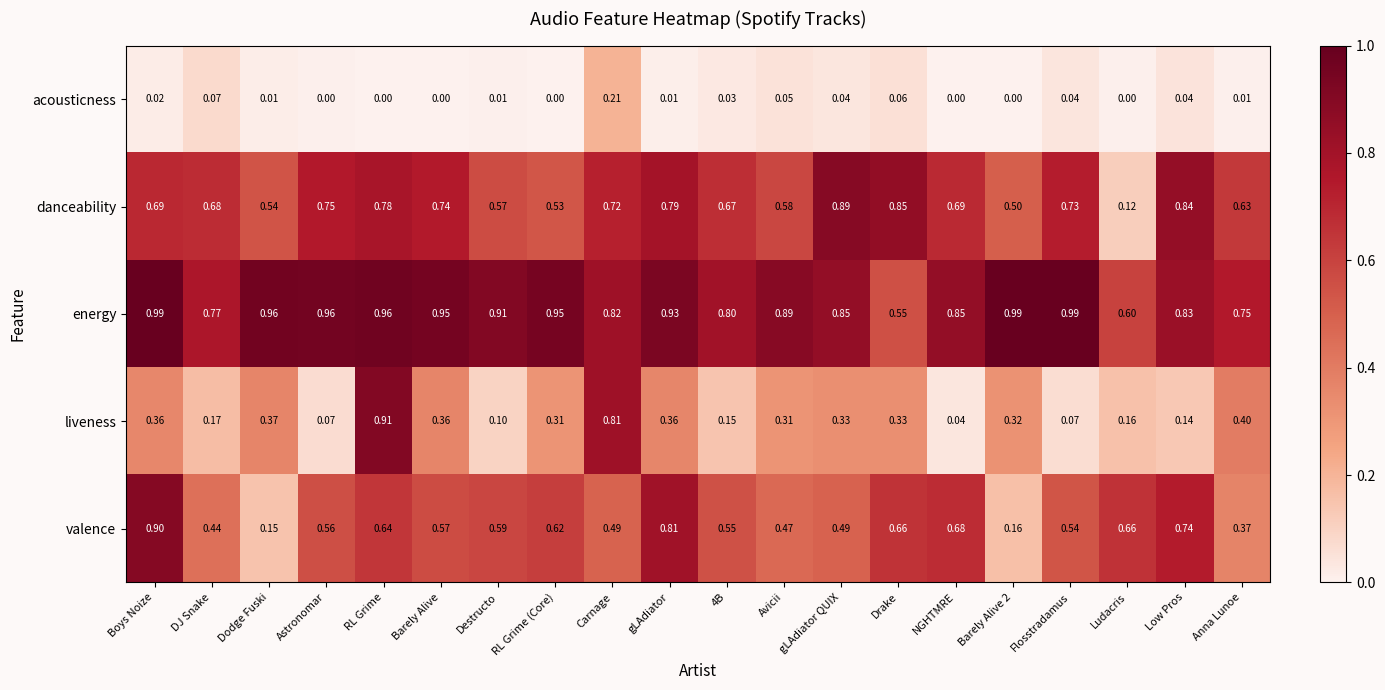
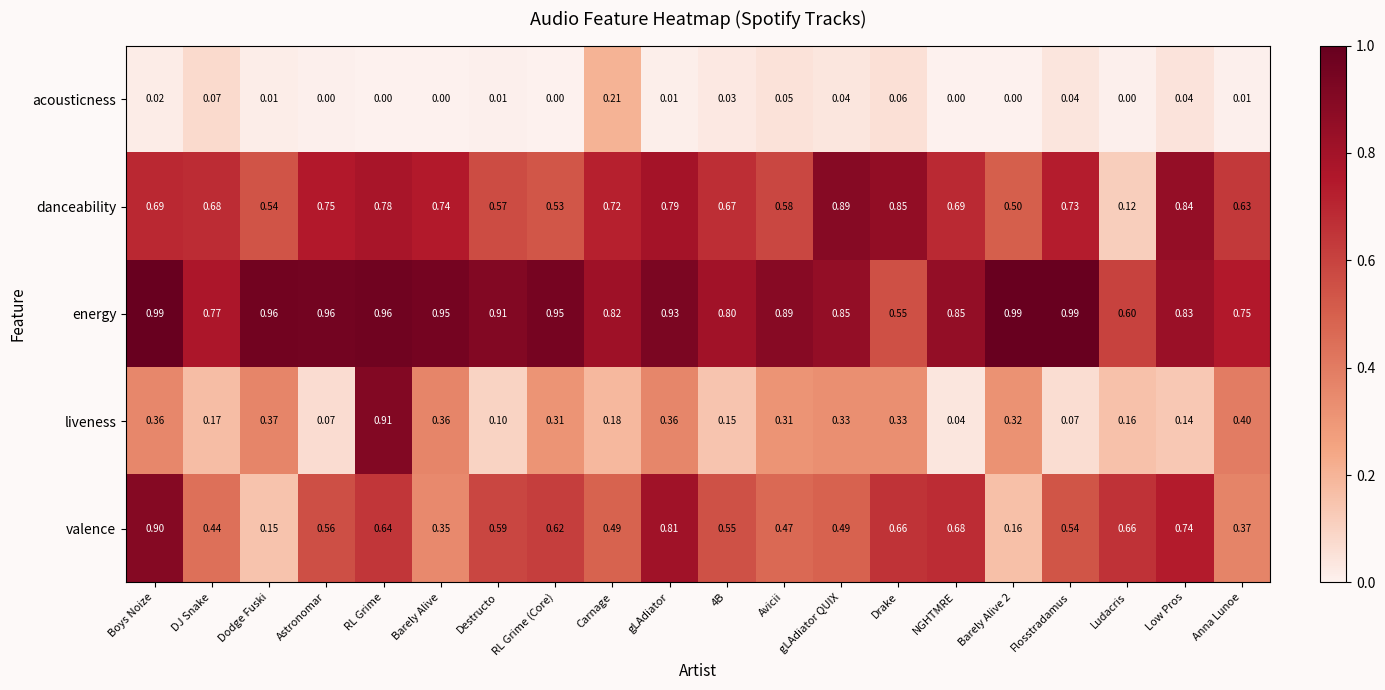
liveness, Carnage: 0.81 -> 0.18
valence, Barely Alive: 0.57 -> 0.35
